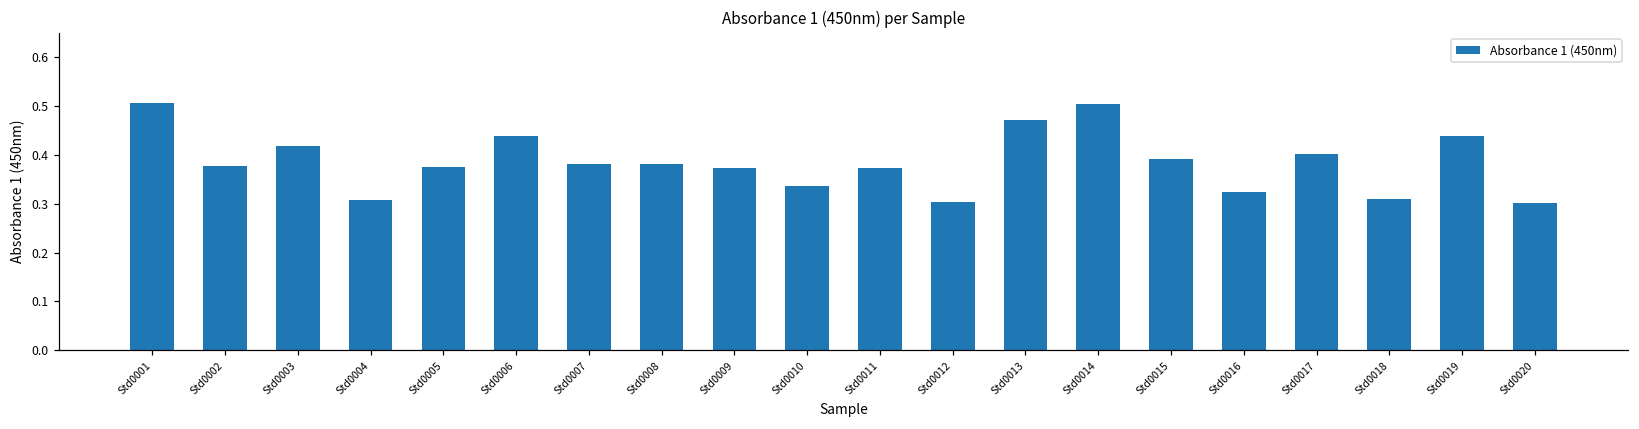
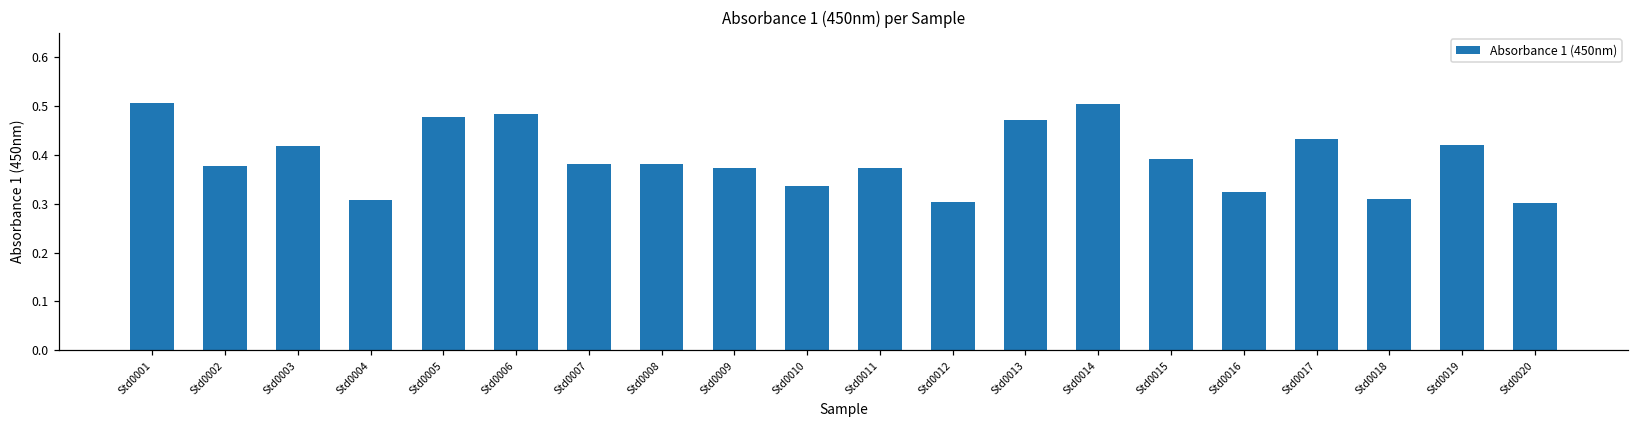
Std0005: 0.38 -> 0.48
Std0006: 0.44 -> 0.48
Std0017: 0.40 -> 0.43
Std0019: 0.44 -> 0.42
